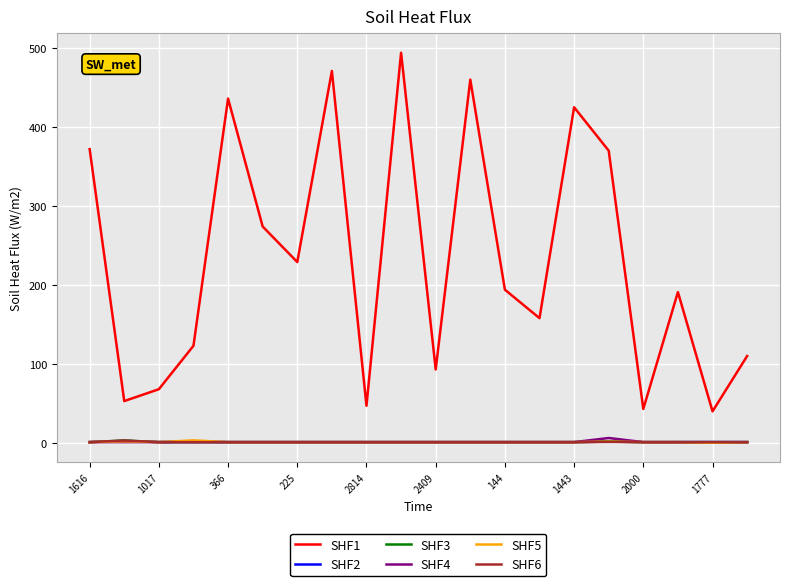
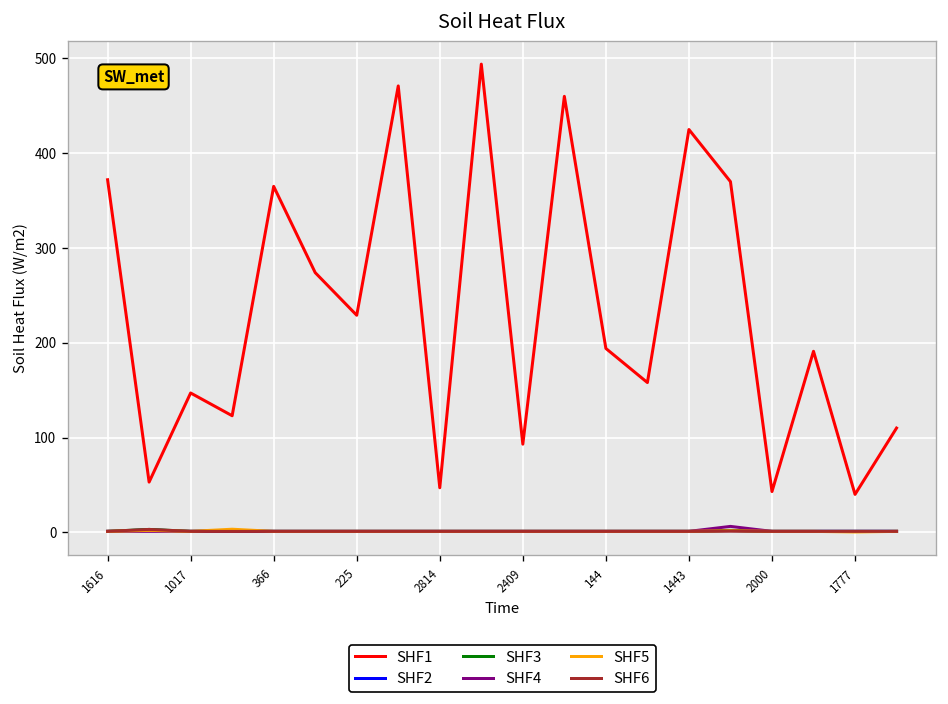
SHF1, 1017: 70 -> 150
SHF1, 366: 440 -> 370
